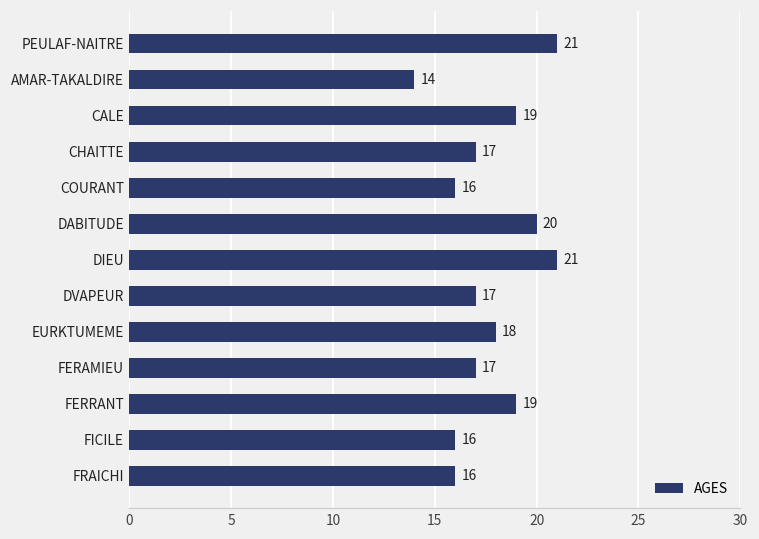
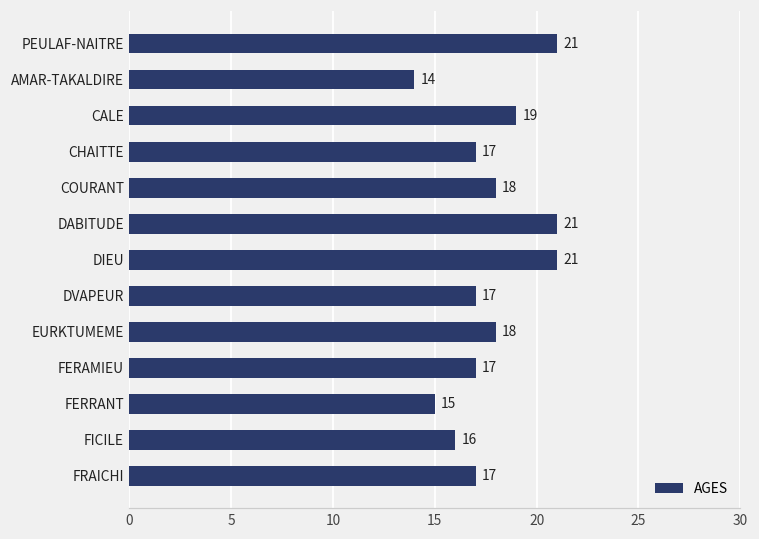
COURANT: 16 -> 18
DABITUDE: 20 -> 21
FERRANT: 19 -> 15
FRAICHI: 16 -> 17
